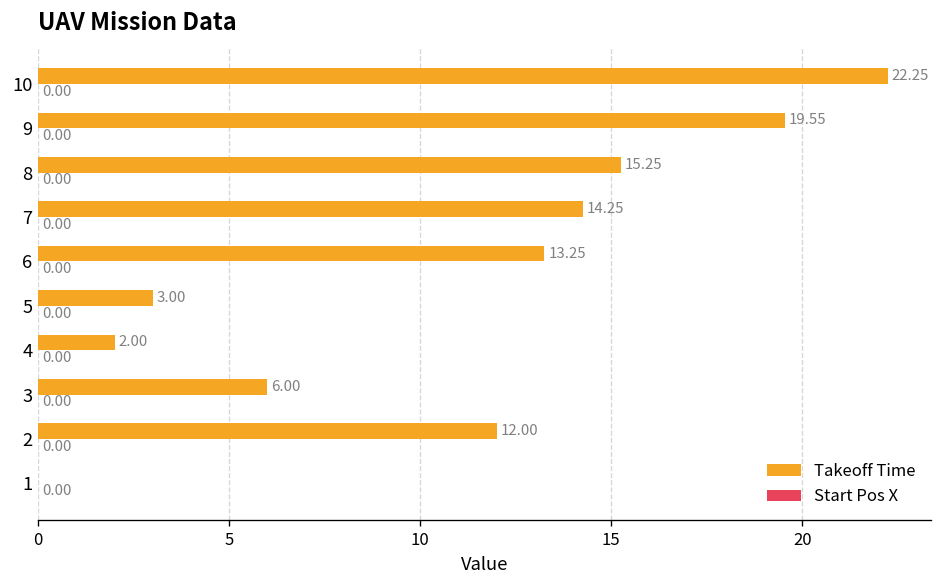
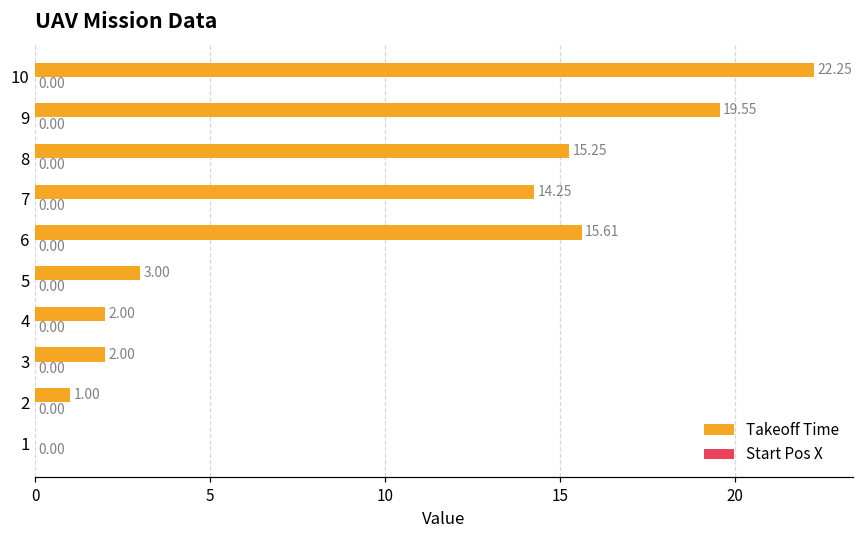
Takeoff Time, 6: 13.25 -> 15.61
Takeoff Time, 3: 6.00 -> 2.00
Takeoff Time, 2: 12.00 -> 1.00
